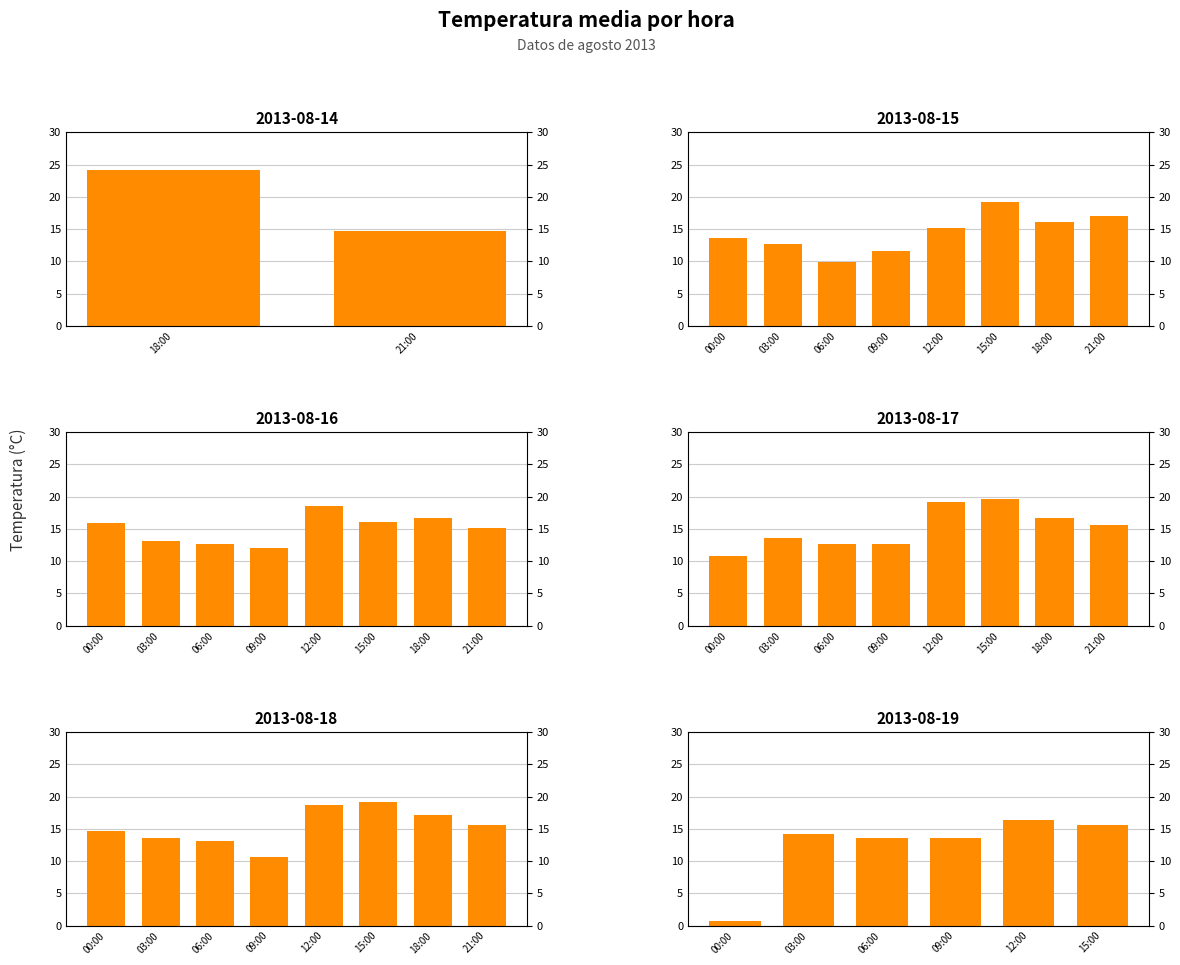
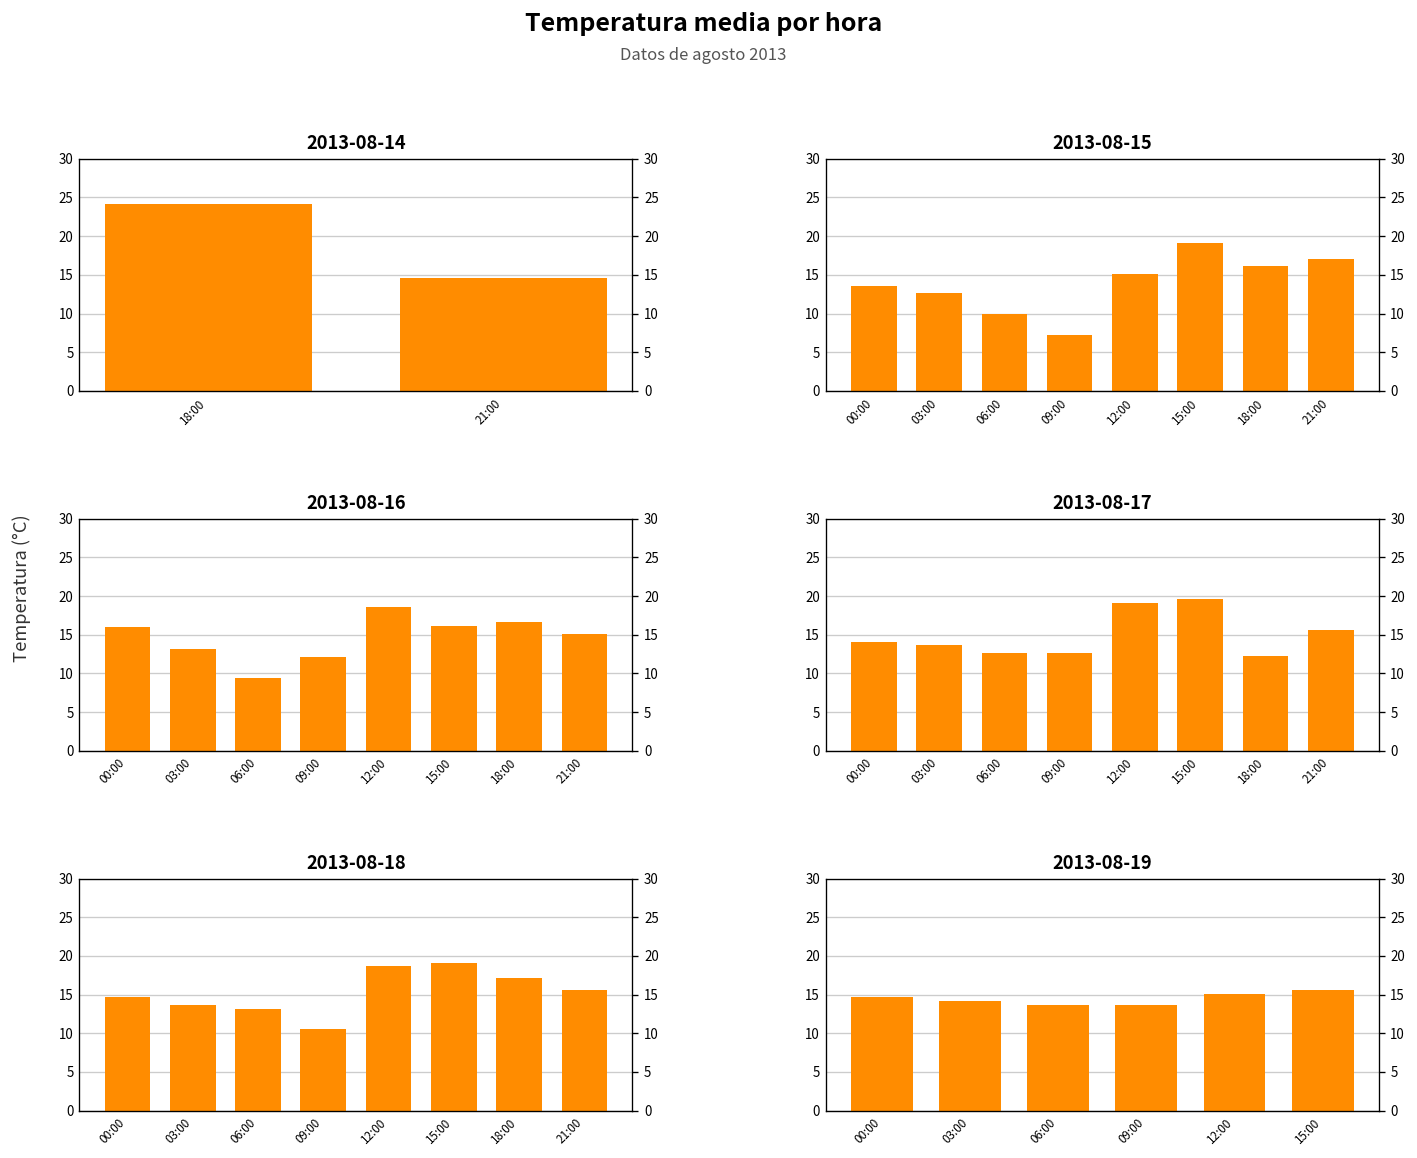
2013-08-15, 09:00: 12 -> 7
2013-08-16, 06:00: 13 -> 9
2013-08-17, 00:00: 11 -> 14
2013-08-17, 18:00: 17 -> 12
2013-08-19, 00:00: 1 -> 15
2013-08-19, 12:00: 16 -> 15
